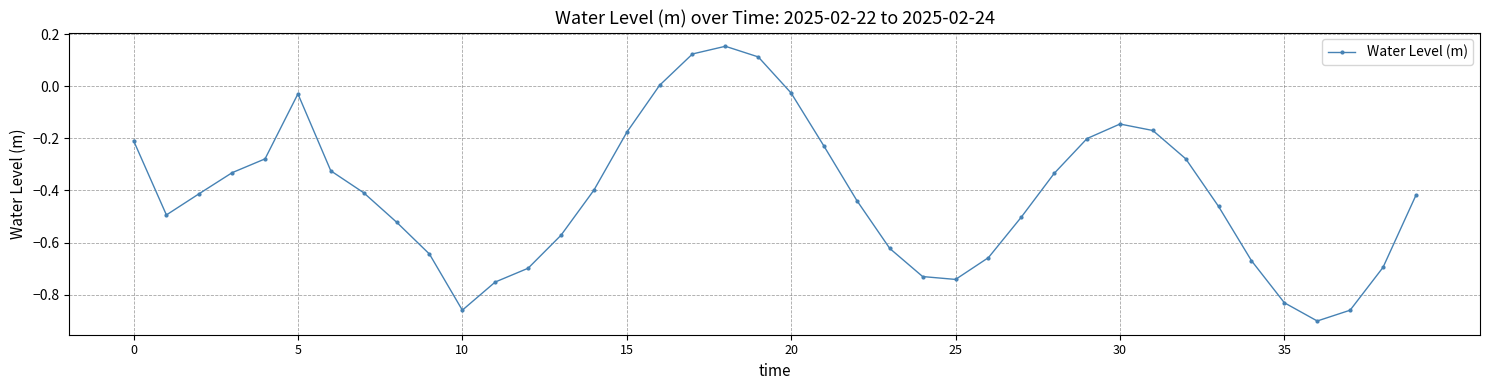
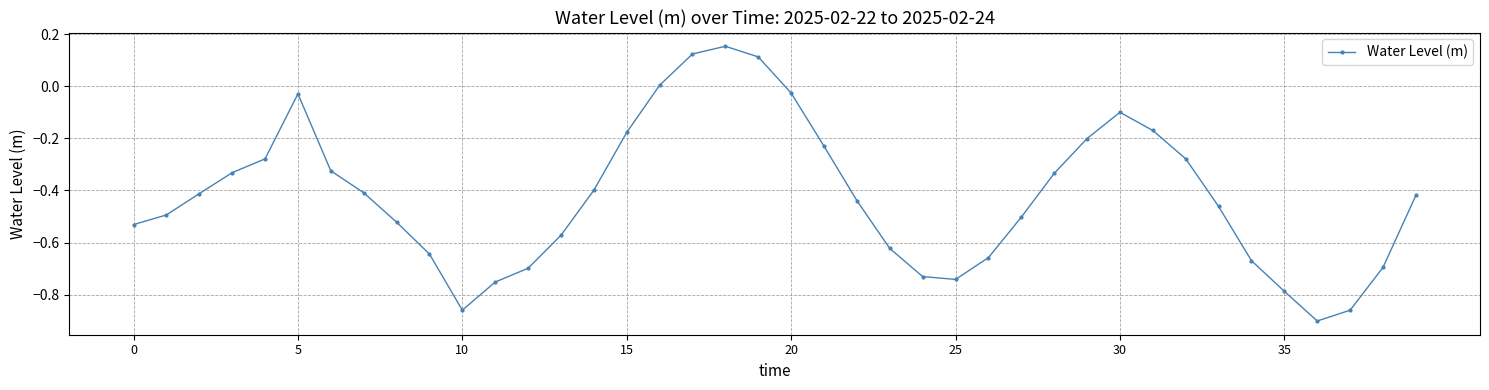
0: -0.21 -> -0.53
30: -0.14 -> -0.10
35: -0.83 -> -0.79
